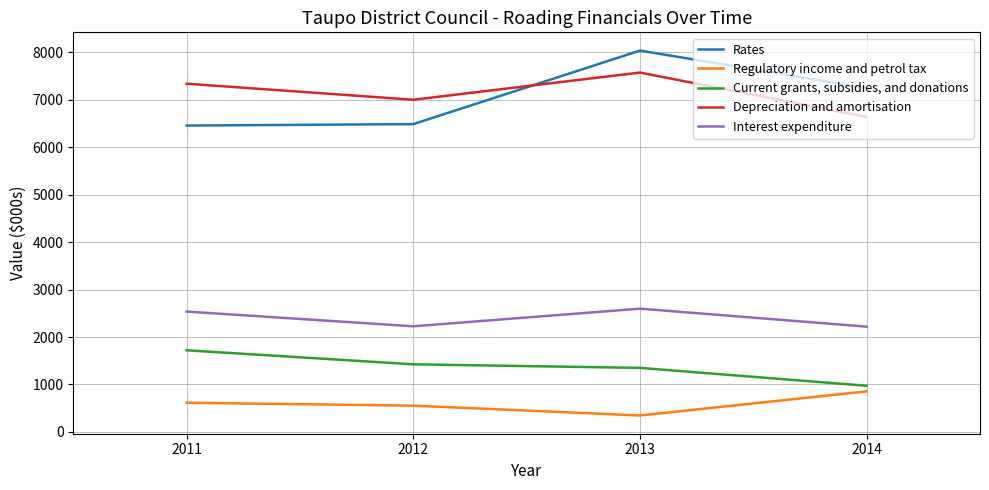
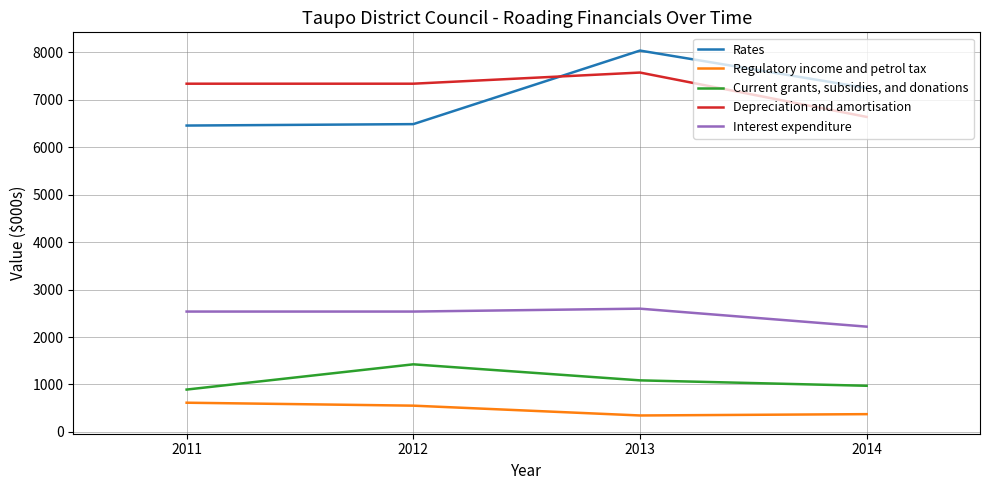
Current grants, subsidies, and donations, 2011: 1700 -> 900
Depreciation and amortisation, 2012: 7000 -> 7300
Interest expenditure, 2012: 2200 -> 2500
Current grants, subsidies, and donations, 2013: 1400 -> 1100
Regulatory income and petrol tax, 2014: 900 -> 400
